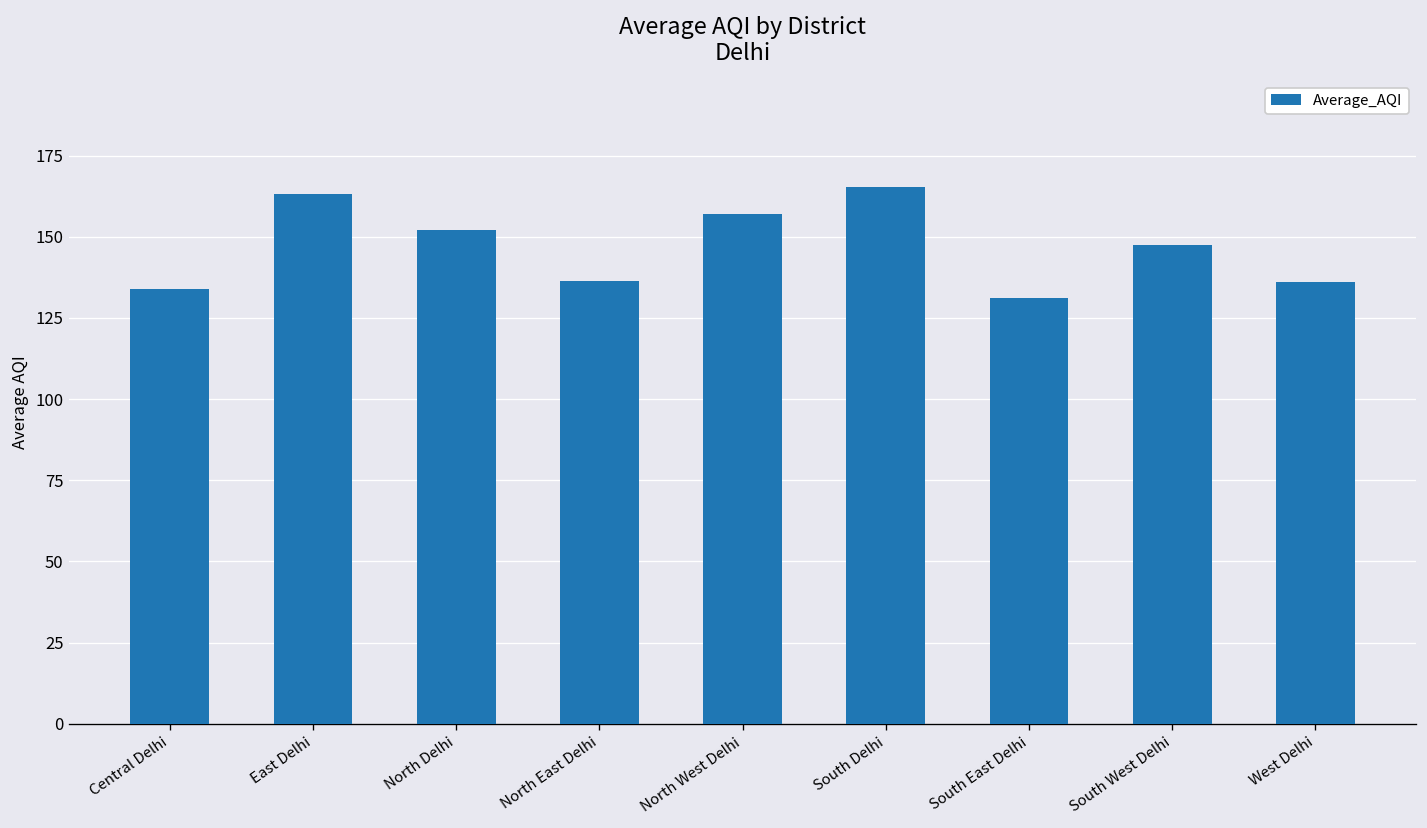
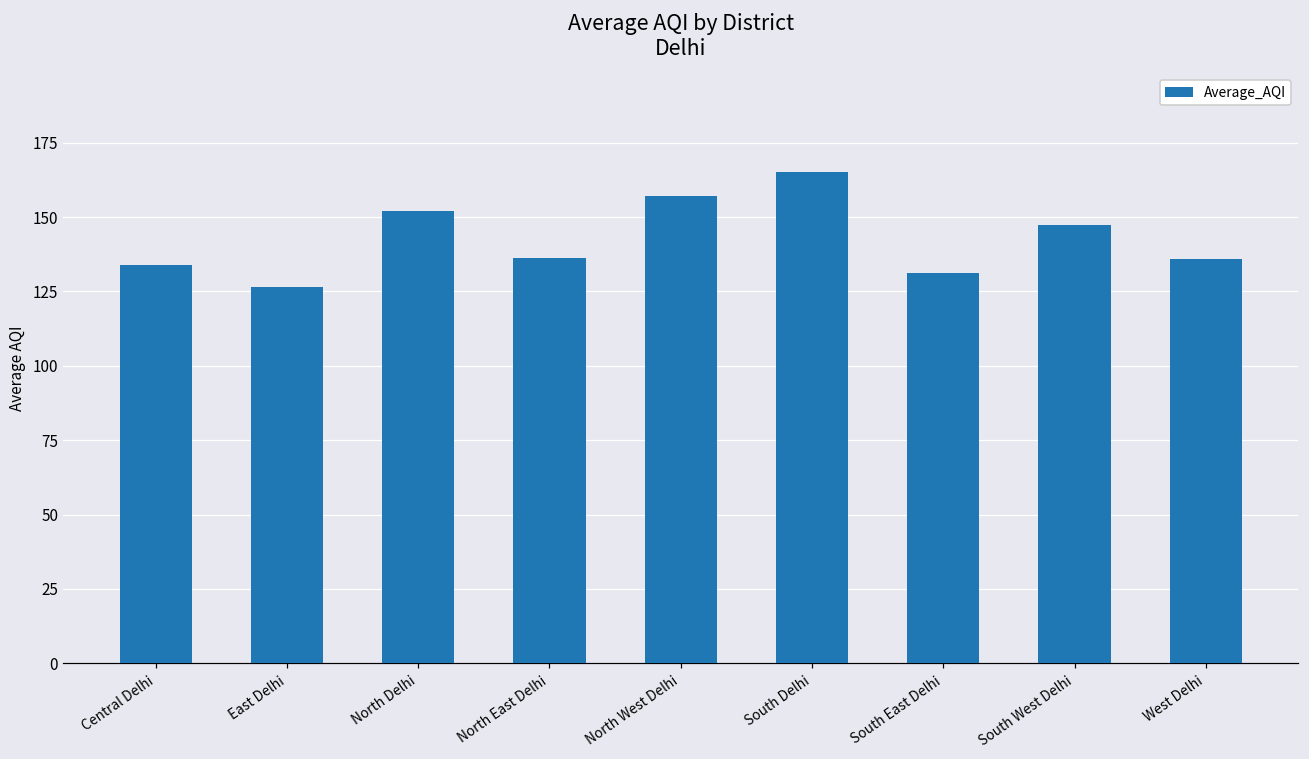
East Delhi: 163 -> 127
